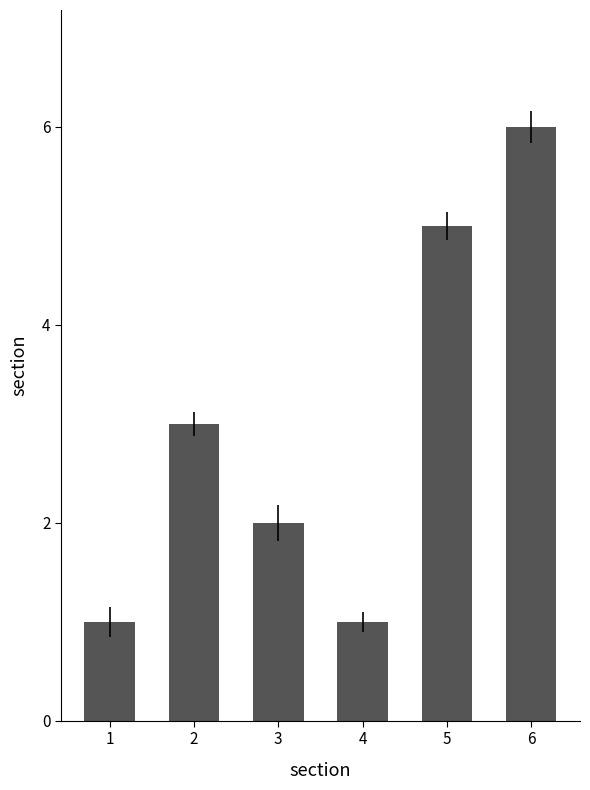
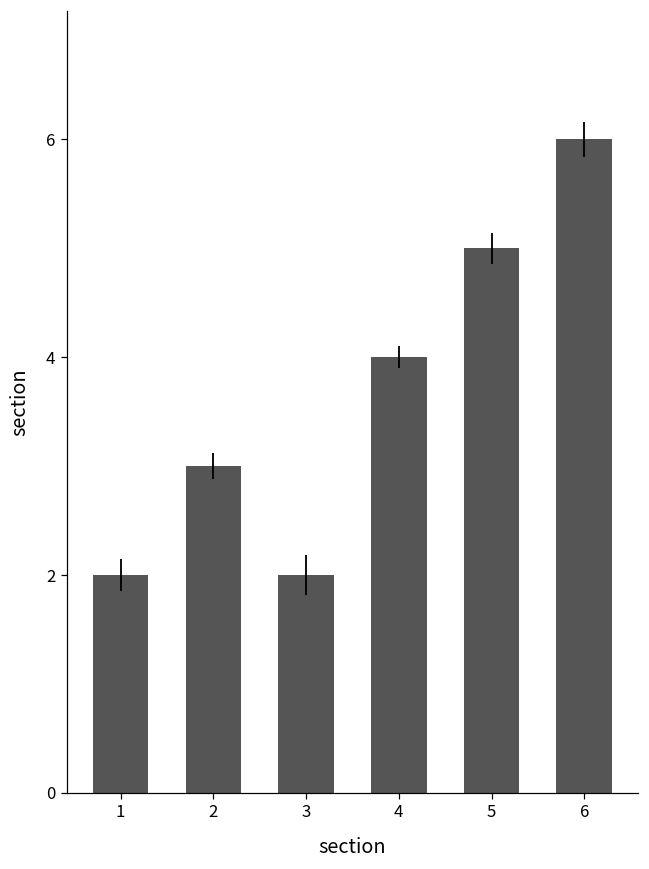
1: 1 -> 2
4: 1 -> 4
